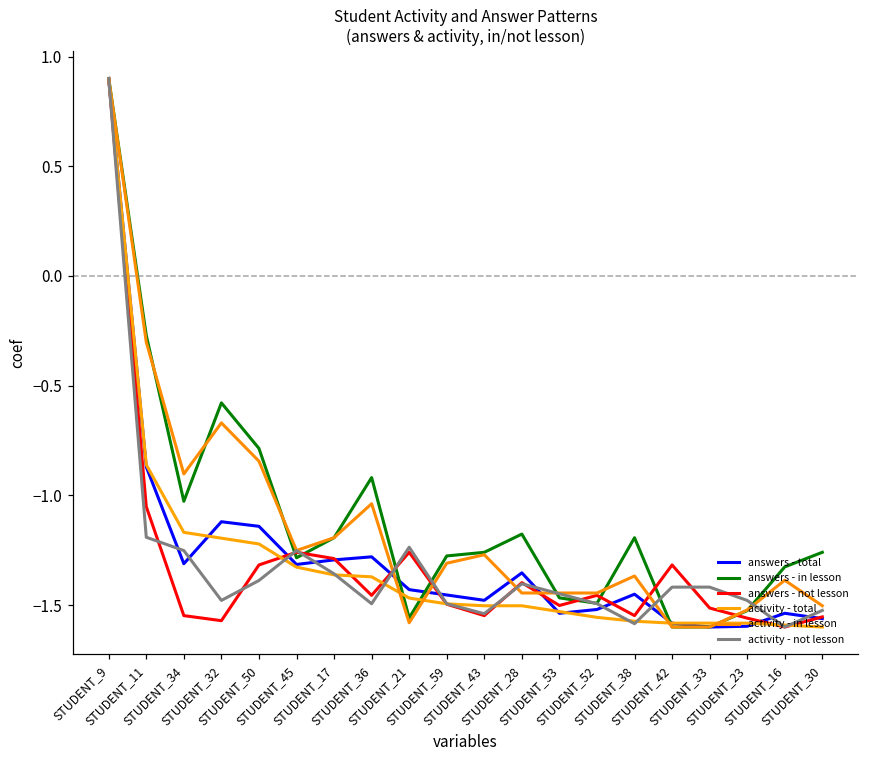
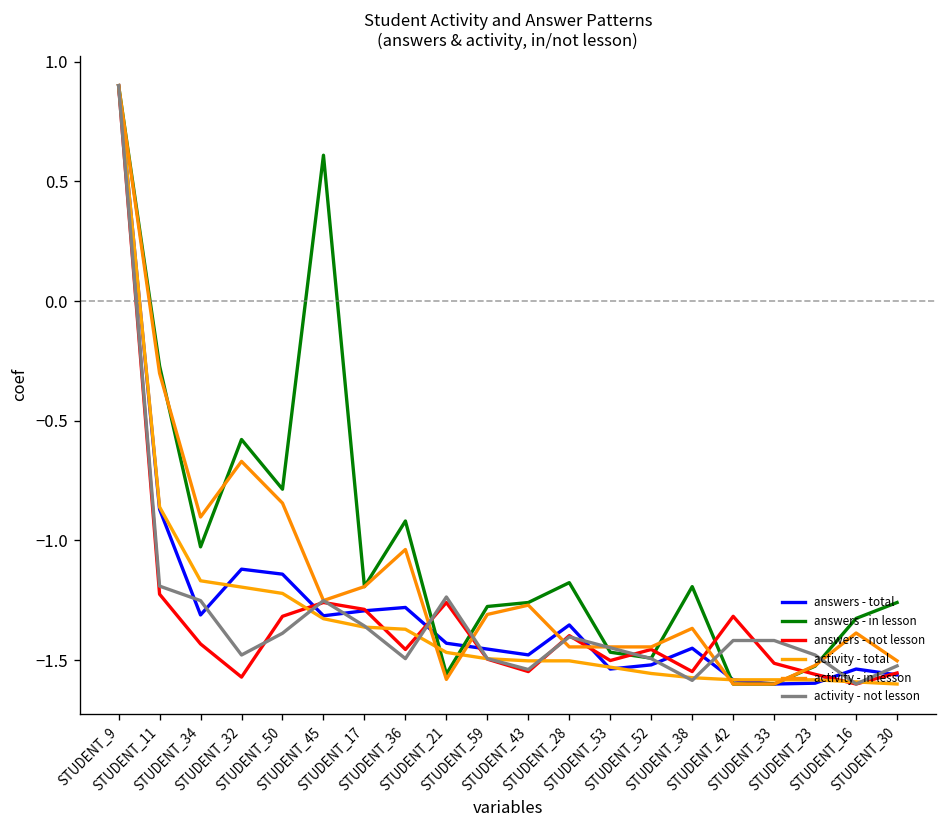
answers - not lesson, STUDENT_11: -1.05 -> -1.22
answers - not lesson, STUDENT_34: -1.55 -> -1.43
answers - in lesson, STUDENT_45: -1.28 -> 0.61
